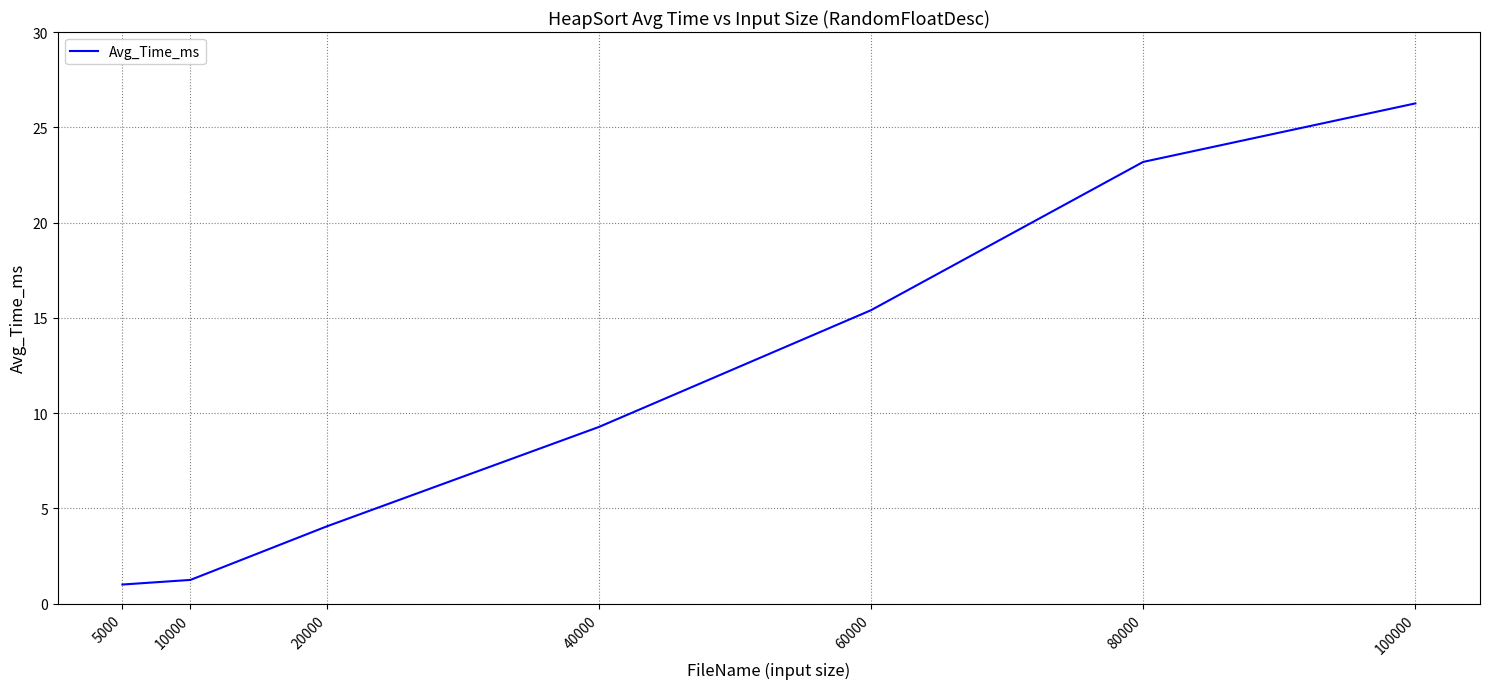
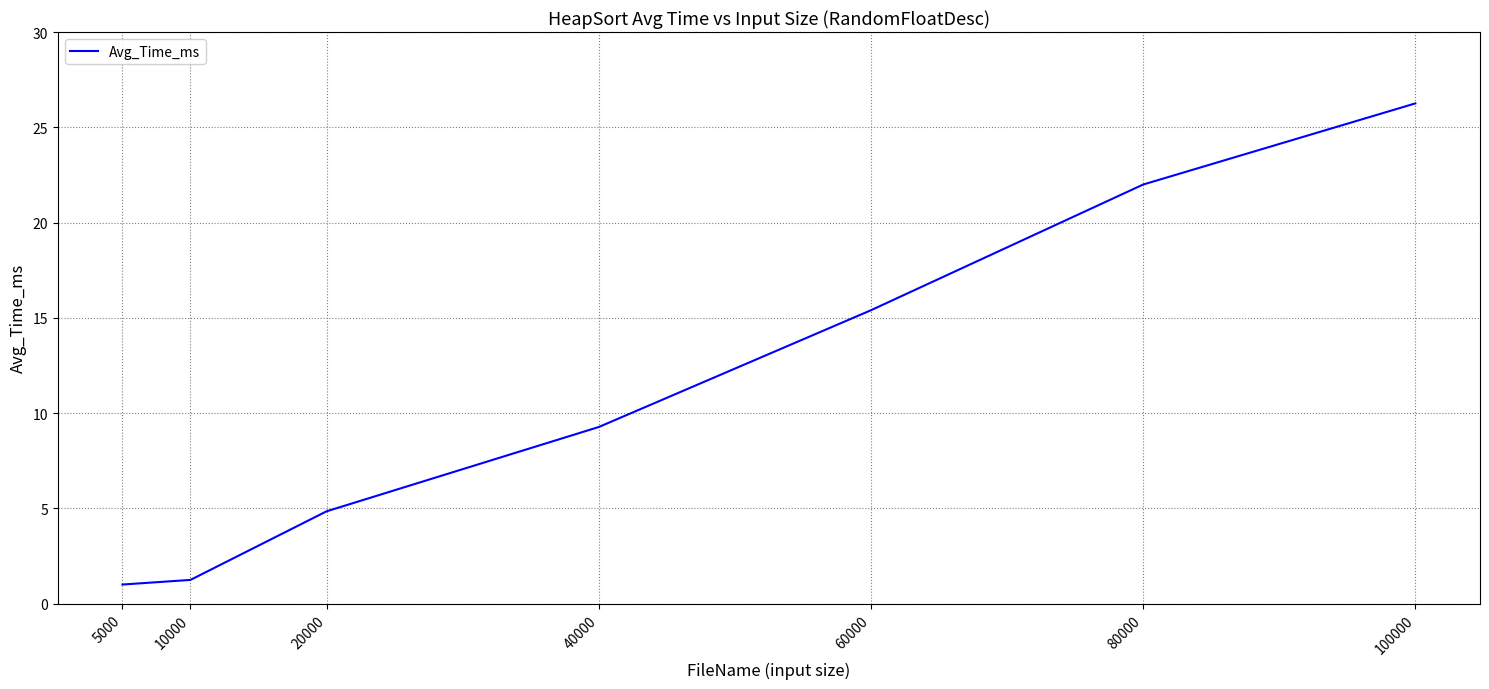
20000: 4.1 -> 4.8
80000: 23.2 -> 22.0
